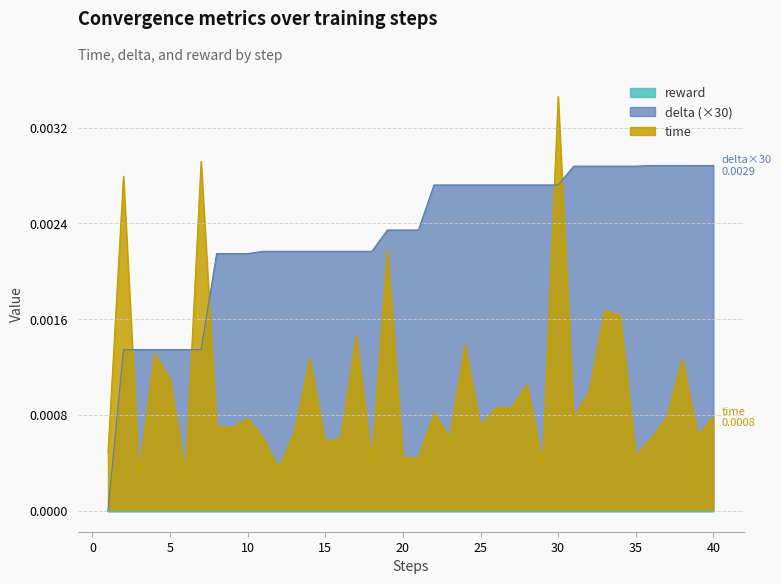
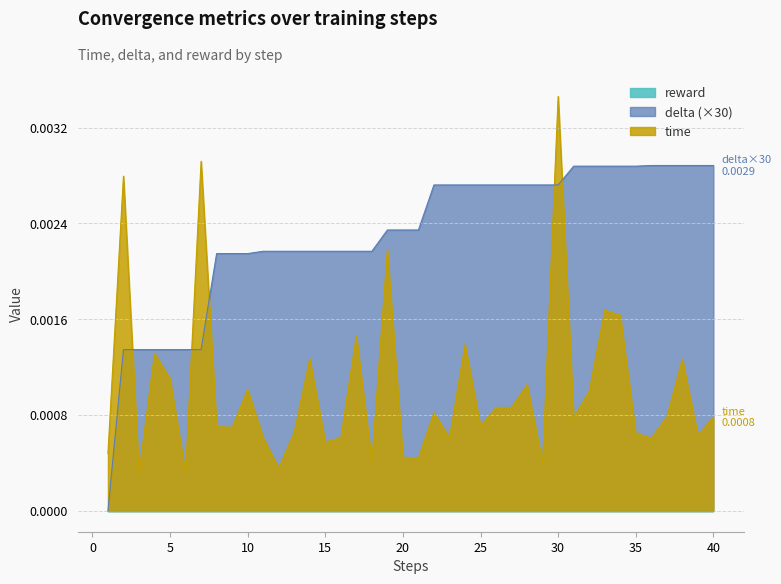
time, 10: 0.00077 -> 0.00101
time, 35: 0.00046 -> 0.00065
